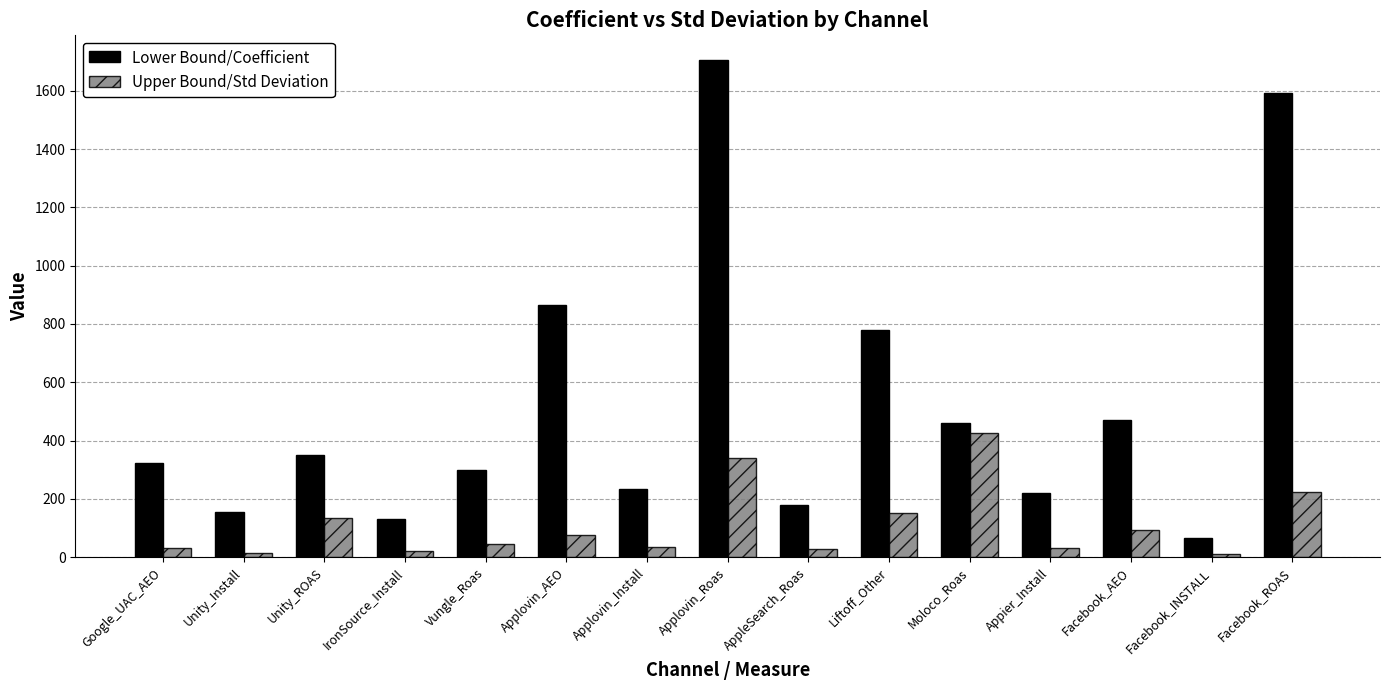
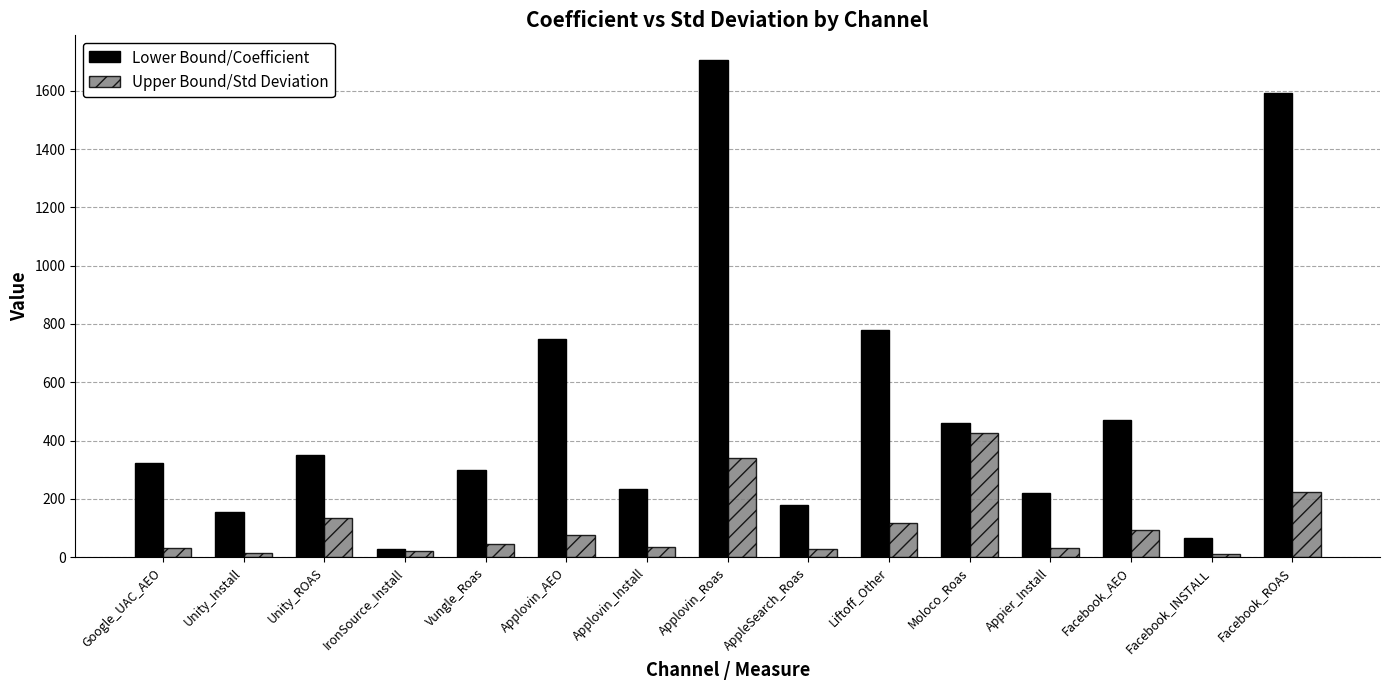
Lower Bound/Coefficient, IronSource_Install: 130 -> 30
Lower Bound/Coefficient, Applovin_AEO: 860 -> 750
Upper Bound/Std Deviation, Liftoff_Other: 150 -> 120
